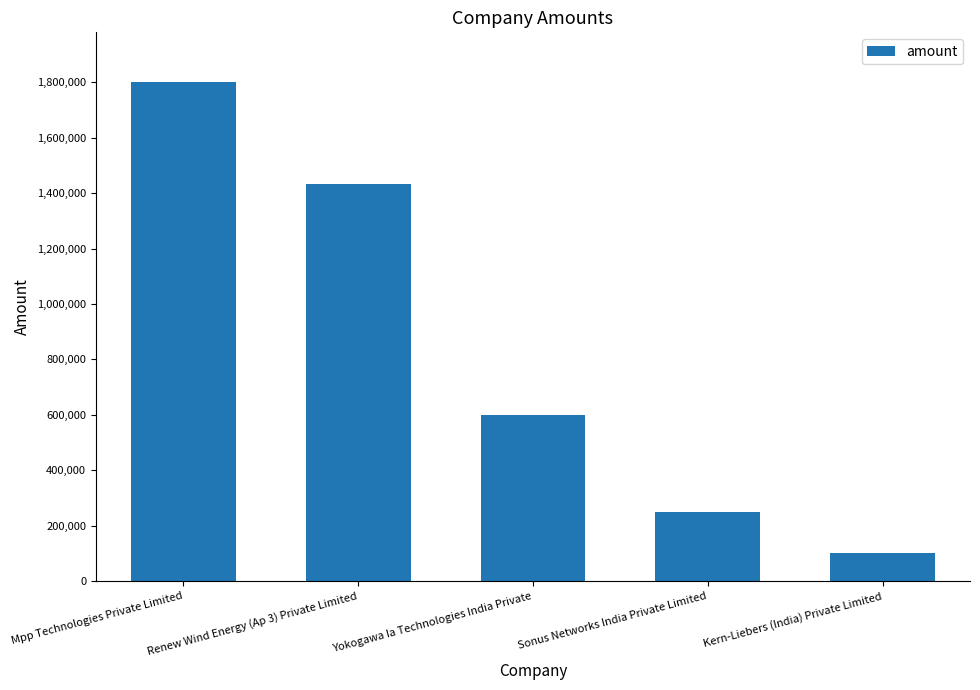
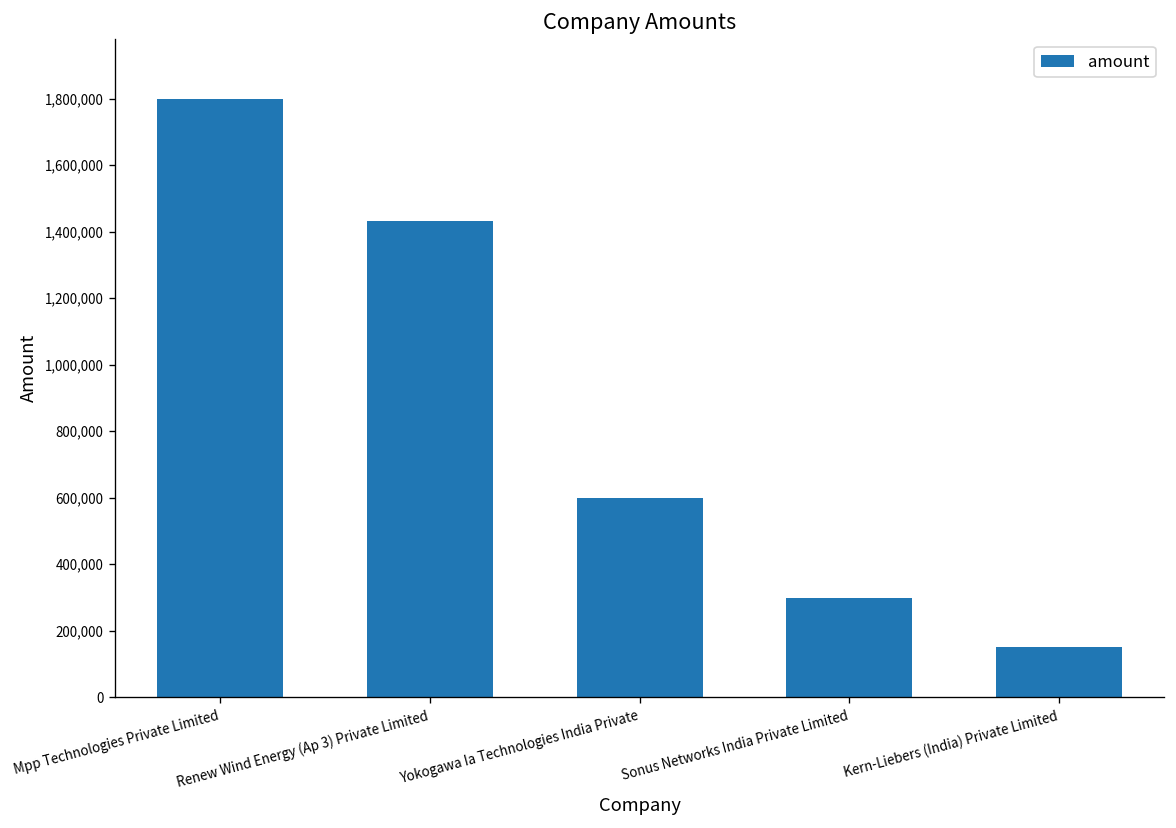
Sonus Networks India Private Limited: 250,000 -> 300,000
Kern-Liebers (India) Private Limited: 100,000 -> 150,000
